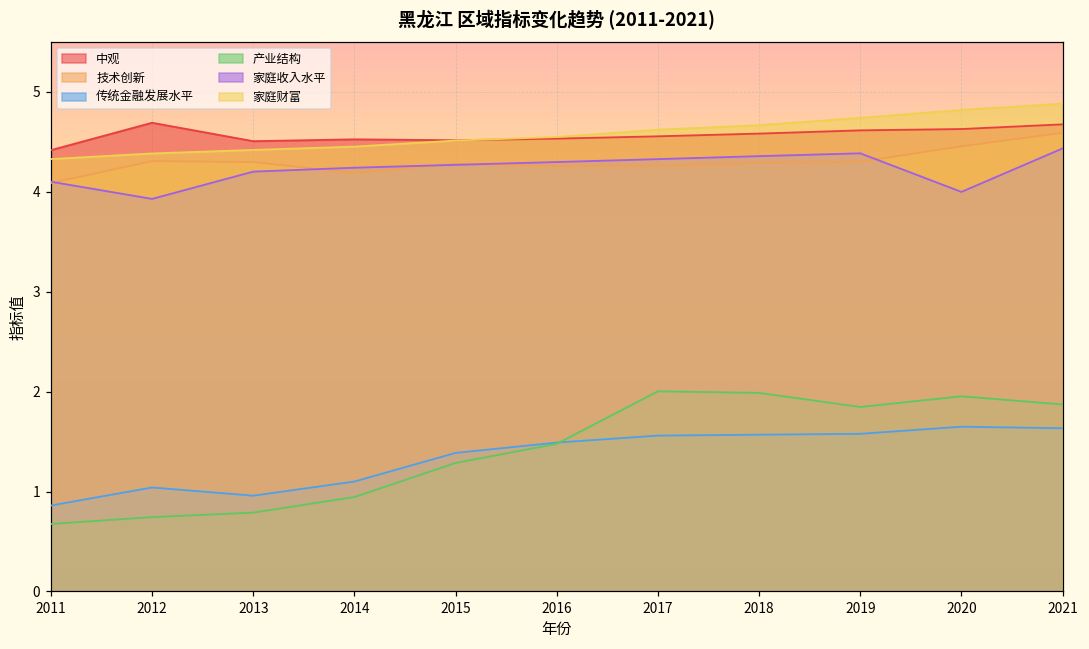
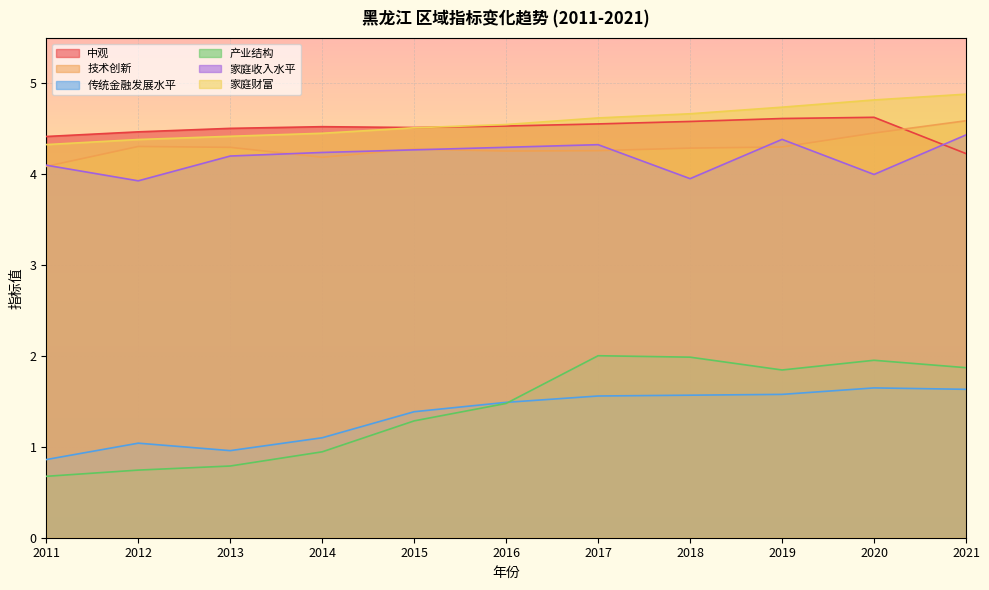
中观, 2012: 4.7 -> 4.5
家庭收入水平, 2018: 4.4 -> 4.0
中观, 2021: 4.7 -> 4.2
